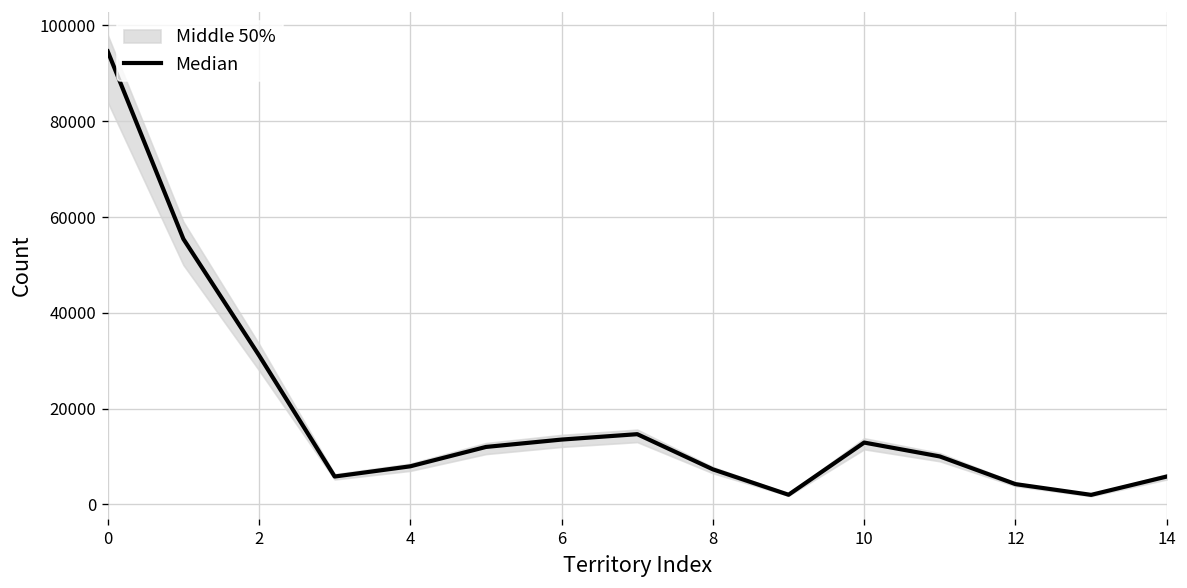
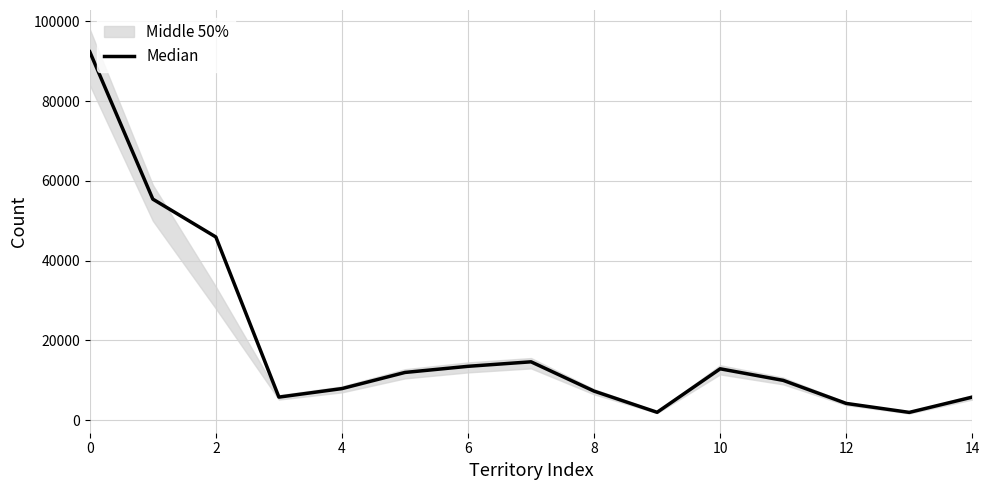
Median, 0: 95000 -> 92000
Median, 2: 31000 -> 46000
